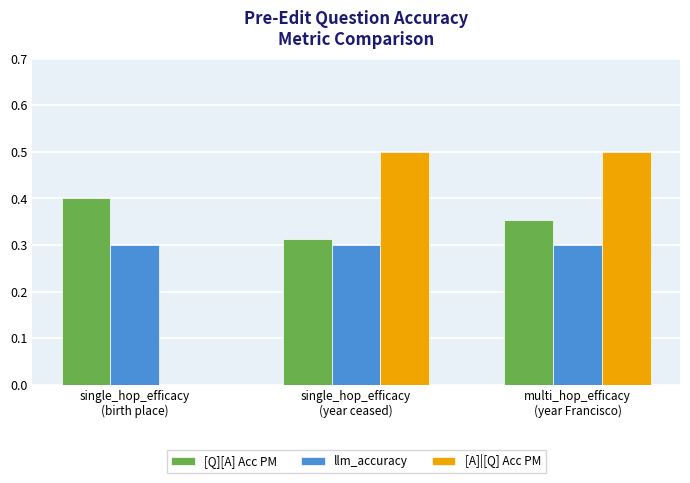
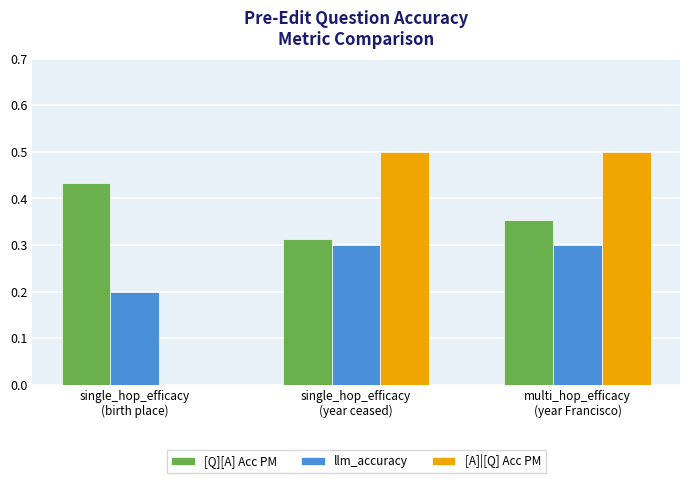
[Q][A] Acc PM, single_hop_efficacy (birth place): 0.40 -> 0.43
llm_accuracy, single_hop_efficacy (birth place): 0.3 -> 0.2
